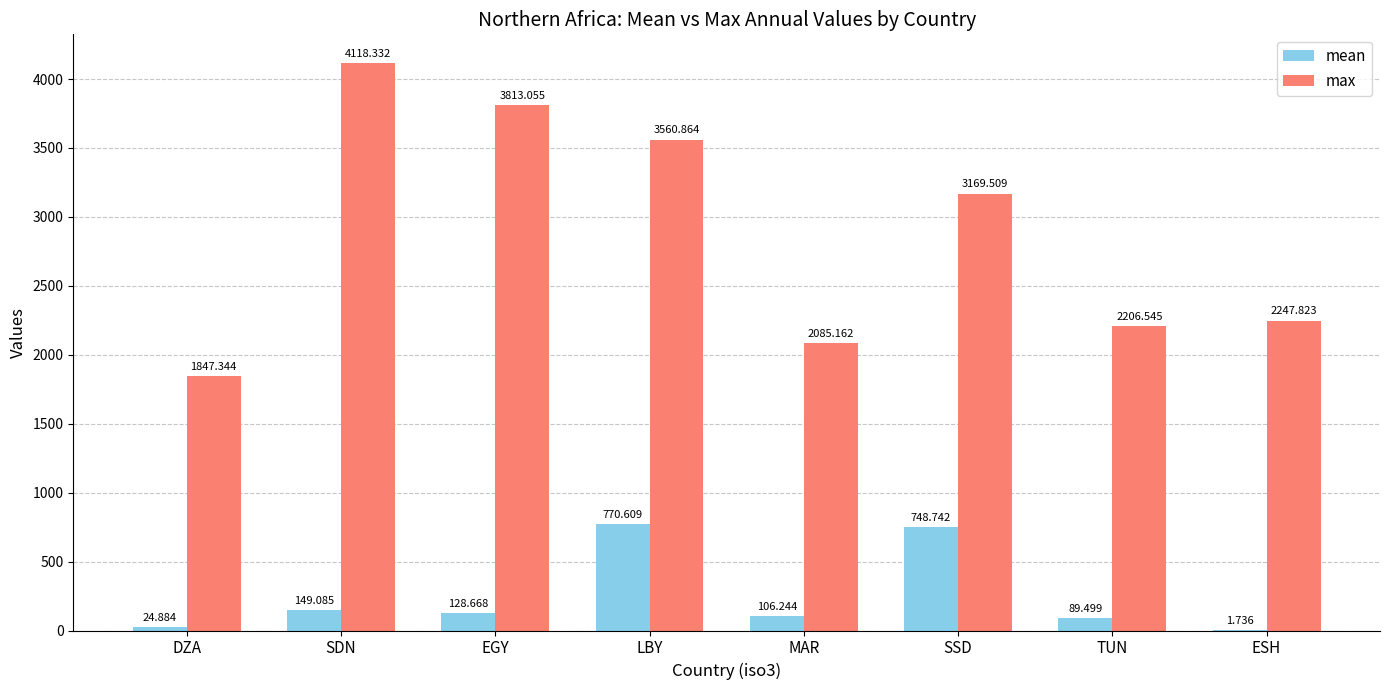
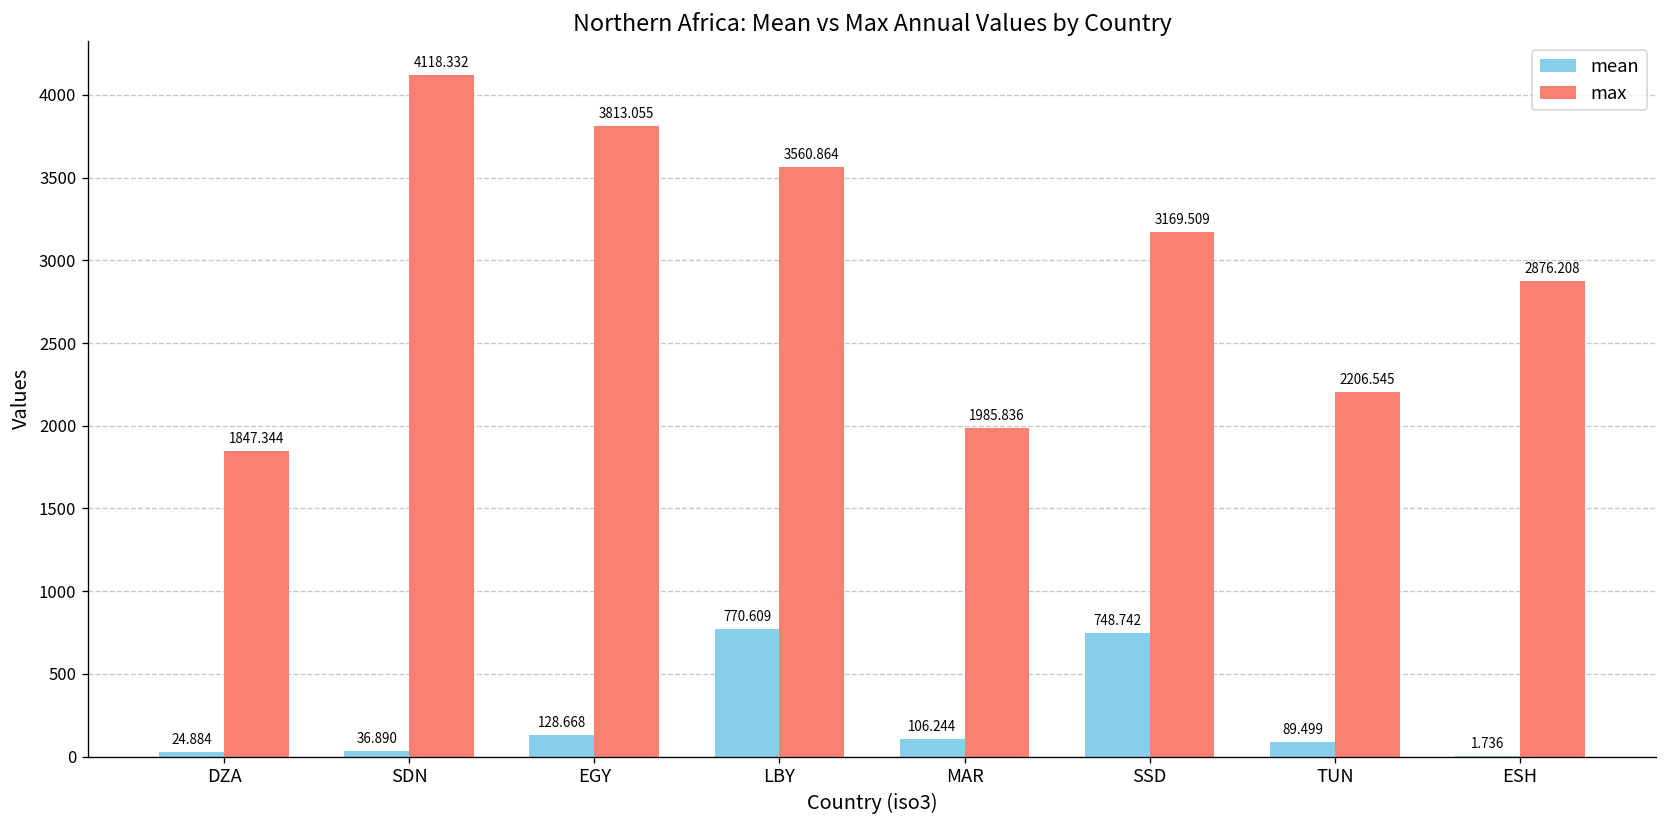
mean, SDN: 149.085 -> 36.890
max, MAR: 2085.162 -> 1985.836
max, ESH: 2247.823 -> 2876.208
